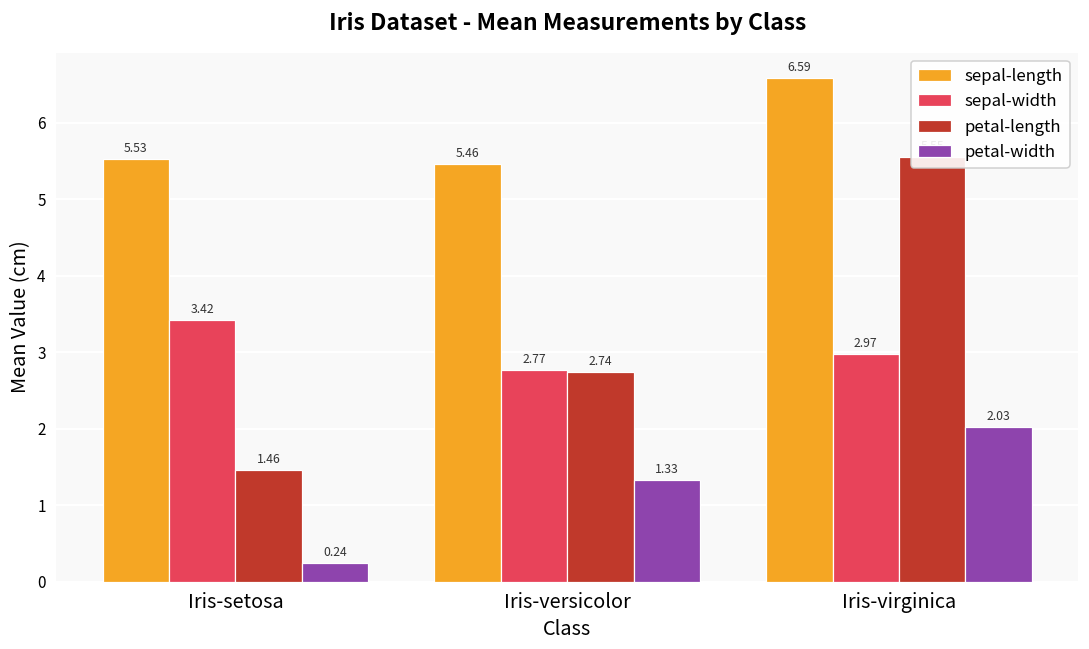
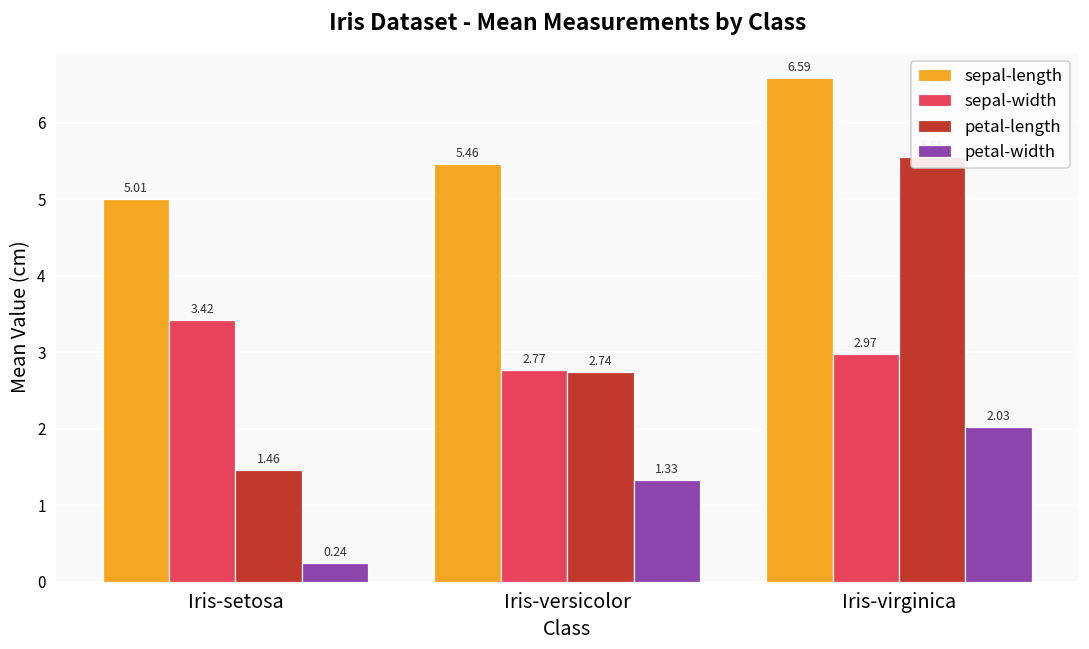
sepal-length, Iris-setosa: 5.53 -> 5.01
